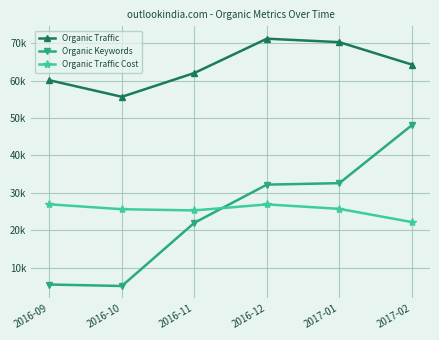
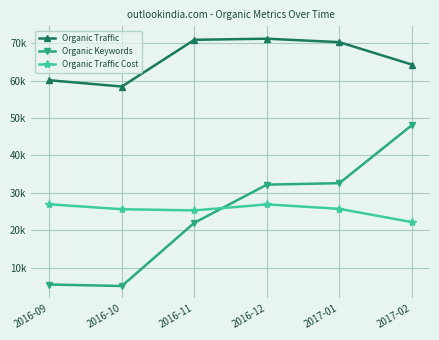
Organic Traffic, 2016-10: 56000 -> 58000
Organic Traffic, 2016-11: 62000 -> 71000
